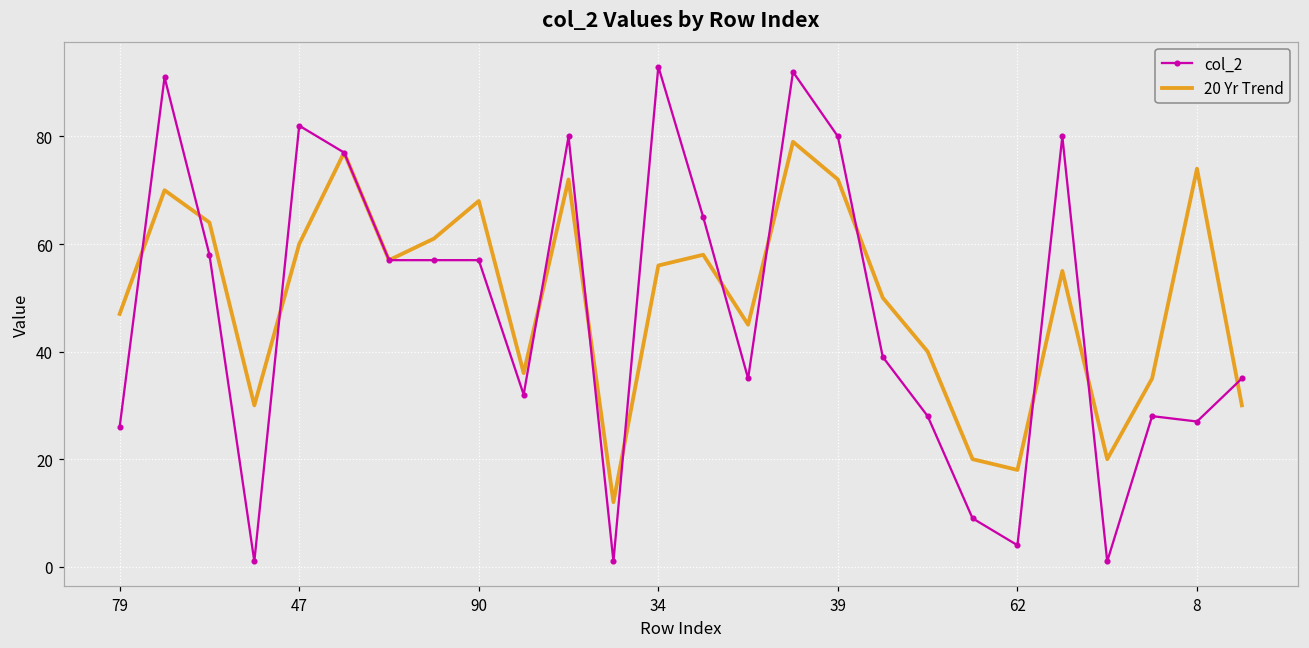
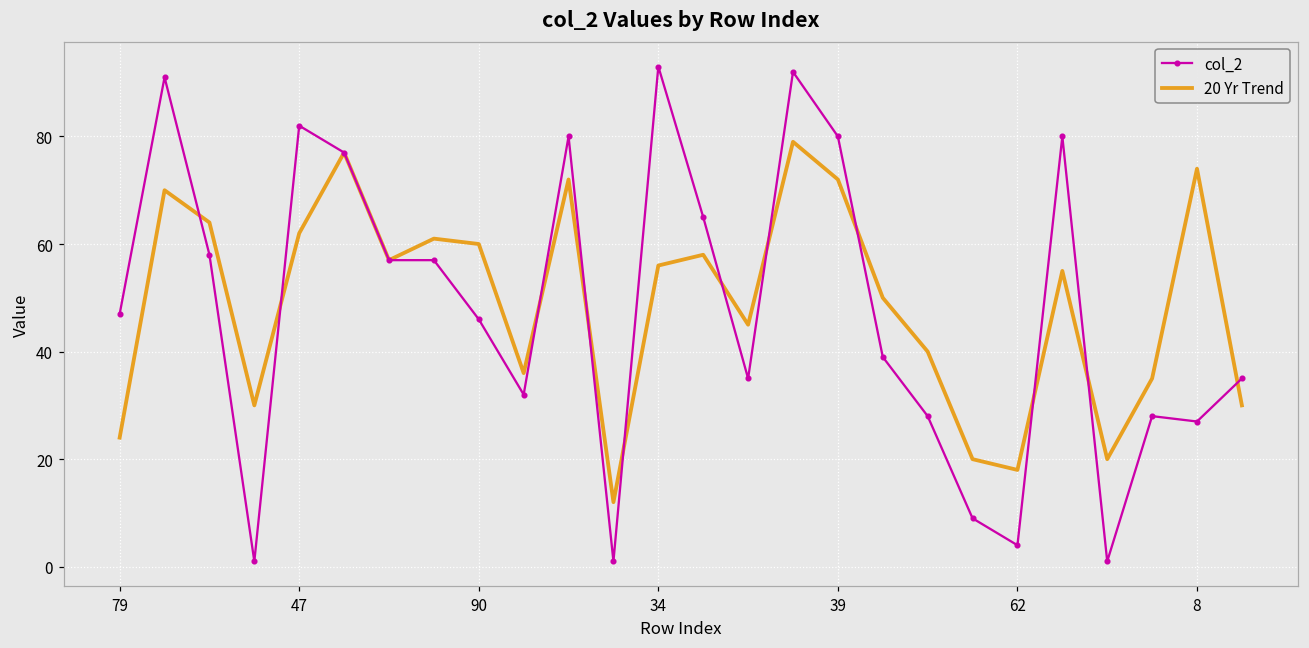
col_2, 79: 26 -> 47
20 Yr Trend, 79: 47 -> 24
20 Yr Trend, 47: 60 -> 62
col_2, 90: 57 -> 46
20 Yr Trend, 90: 68 -> 60
